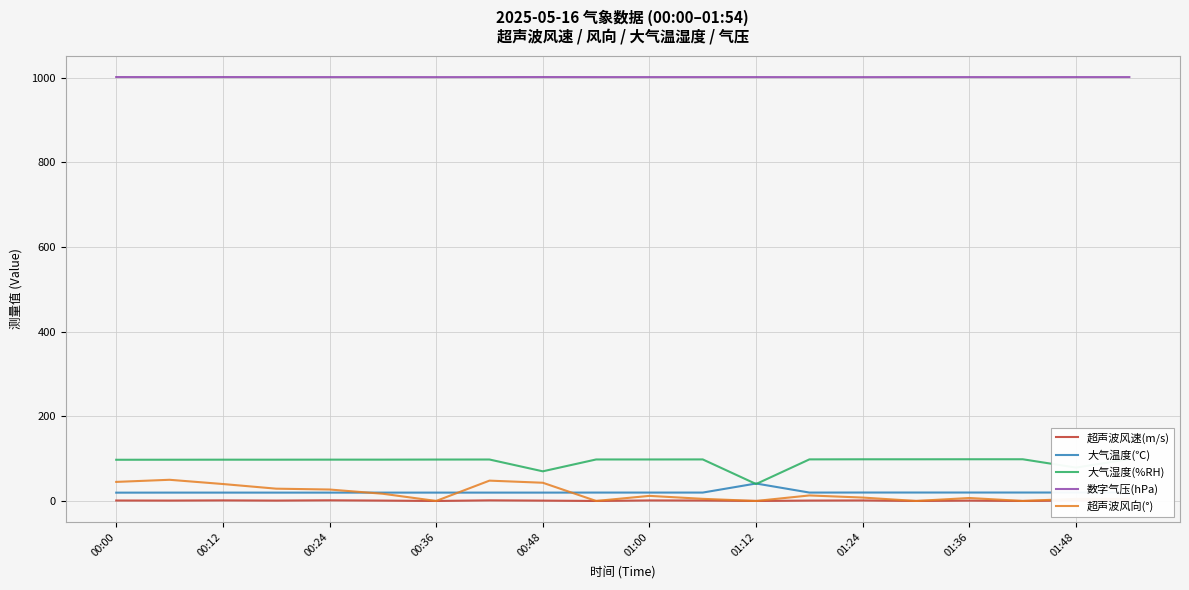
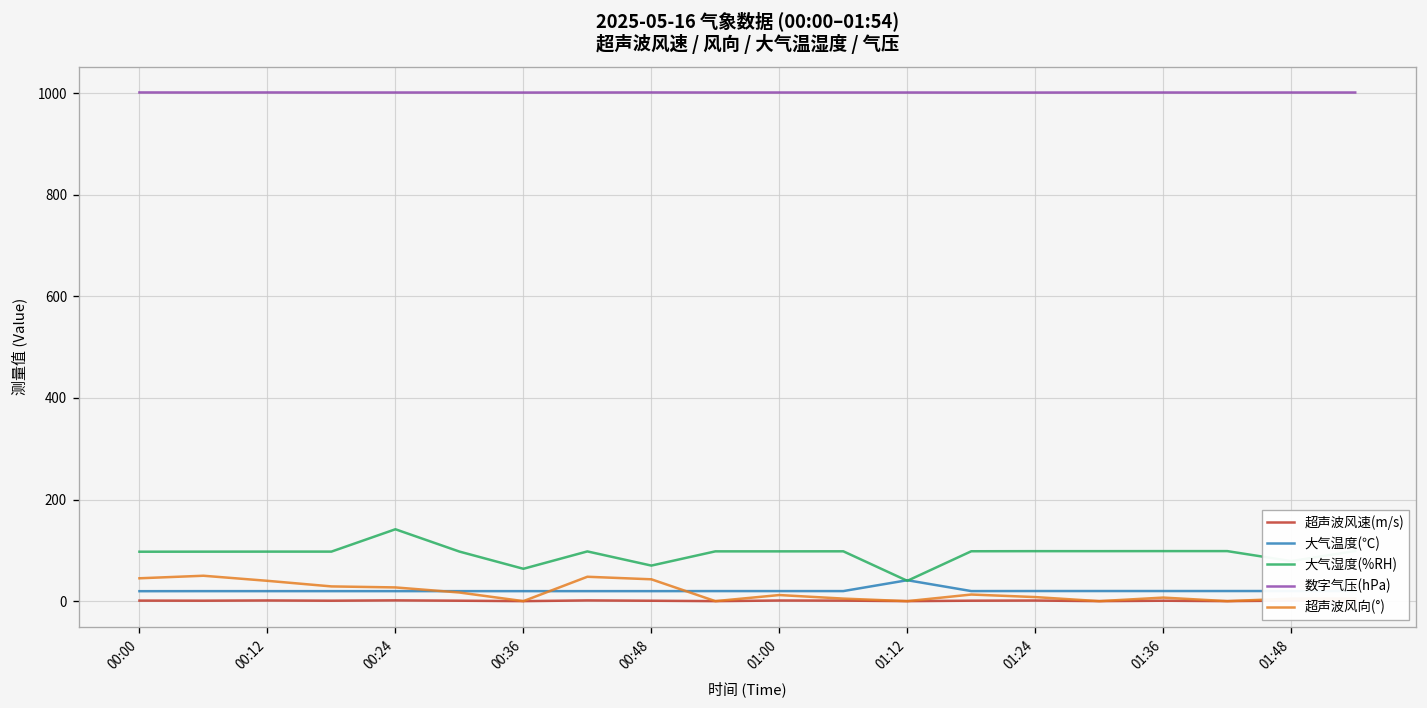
大气湿度(%RH), 00:24: 100 -> 140
大气湿度(%RH), 00:36: 100 -> 60
